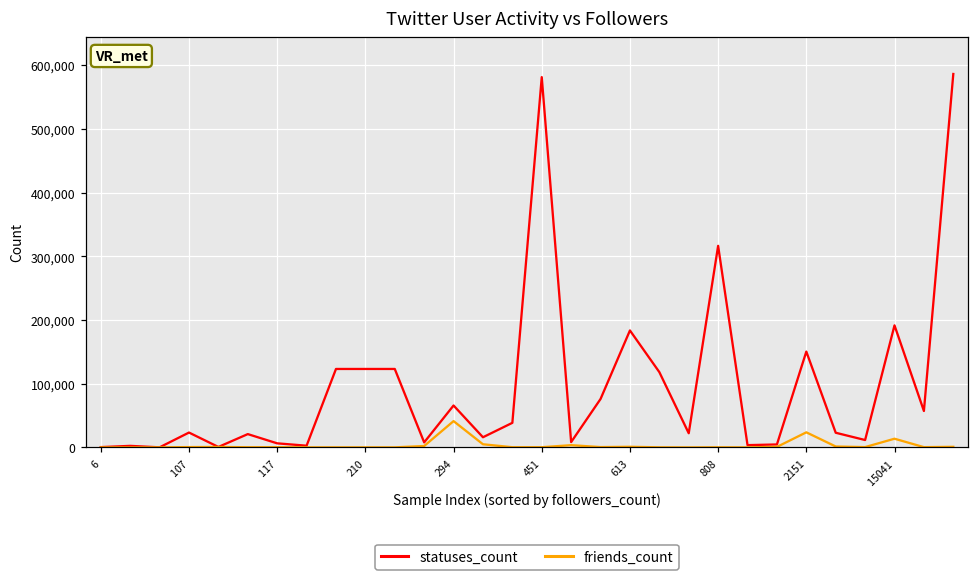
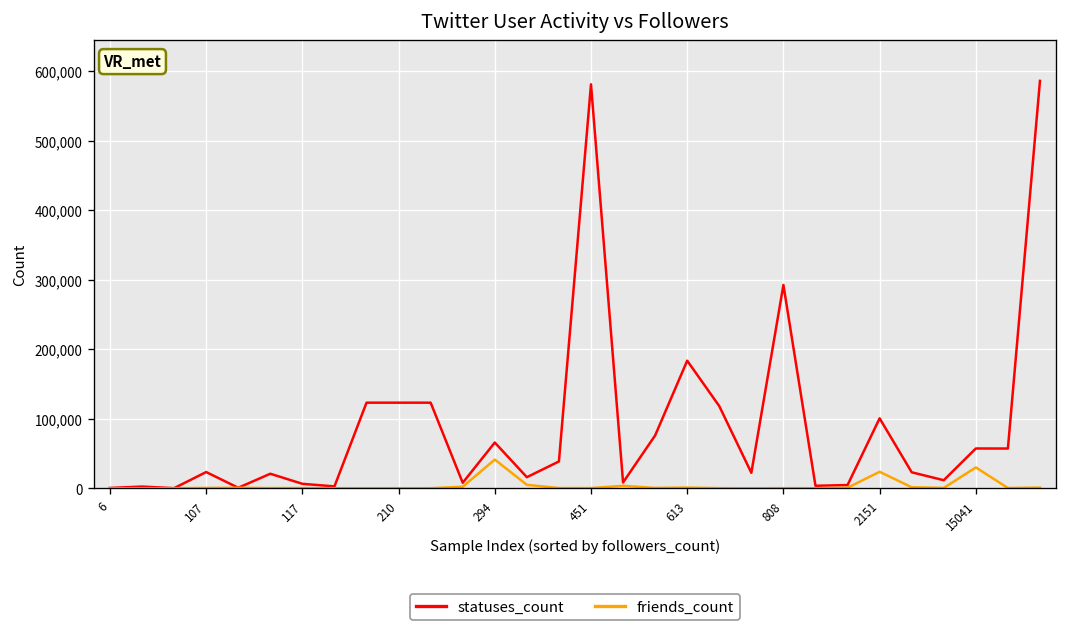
statuses_count, 808: 320,000 -> 290,000
statuses_count, 2151: 150,000 -> 100,000
statuses_count, 15041: 190,000 -> 60,000
friends_count, 15041: 10,000 -> 30,000
